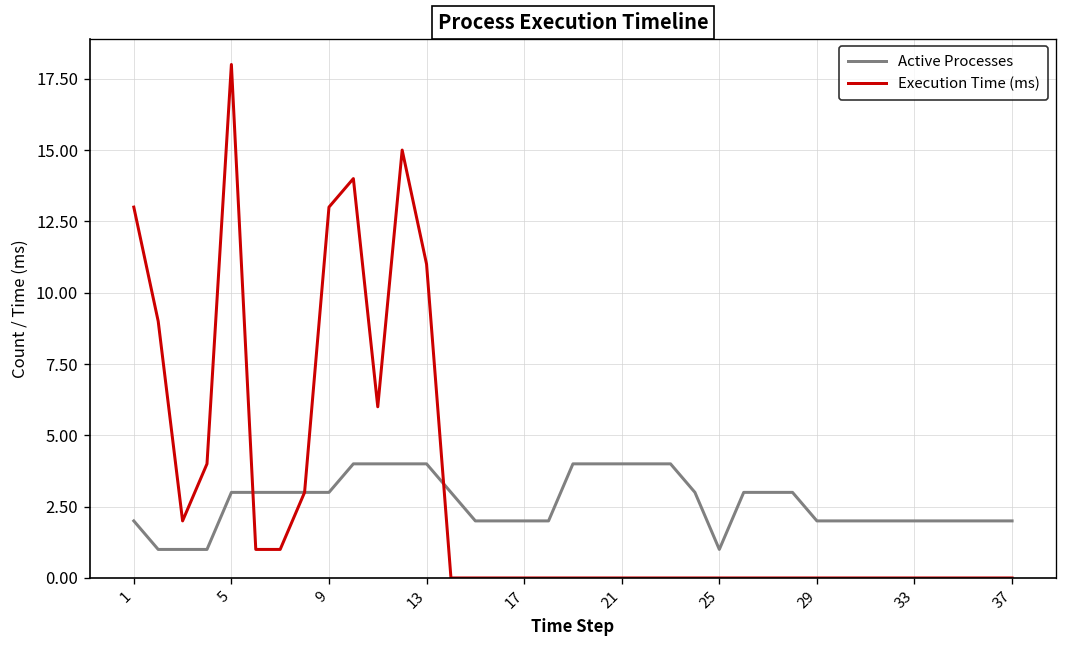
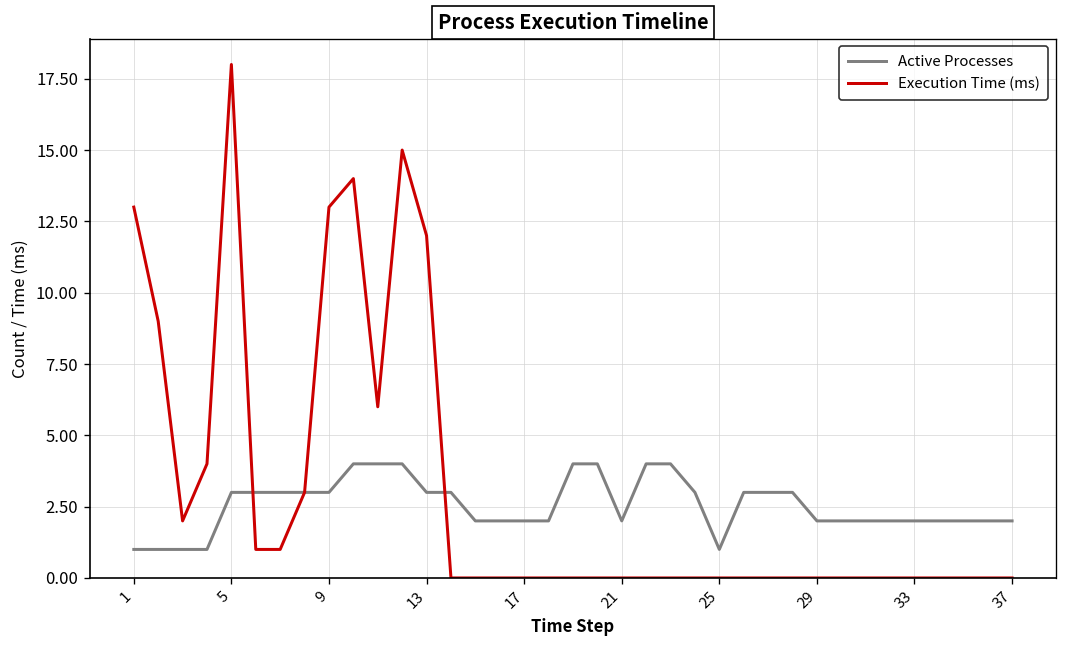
Active Processes, 1: 2 -> 1
Active Processes, 13: 4 -> 3
Execution Time (ms), 13: 11 -> 12
Active Processes, 21: 4 -> 2
